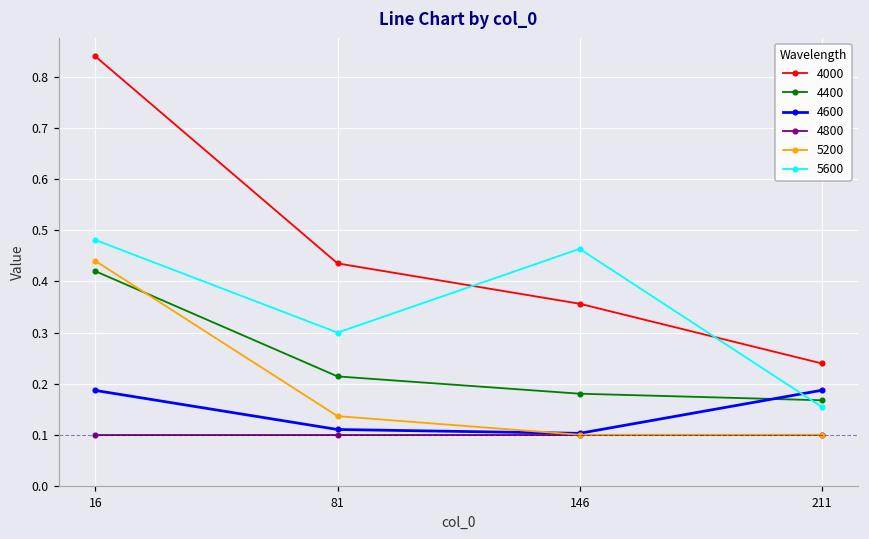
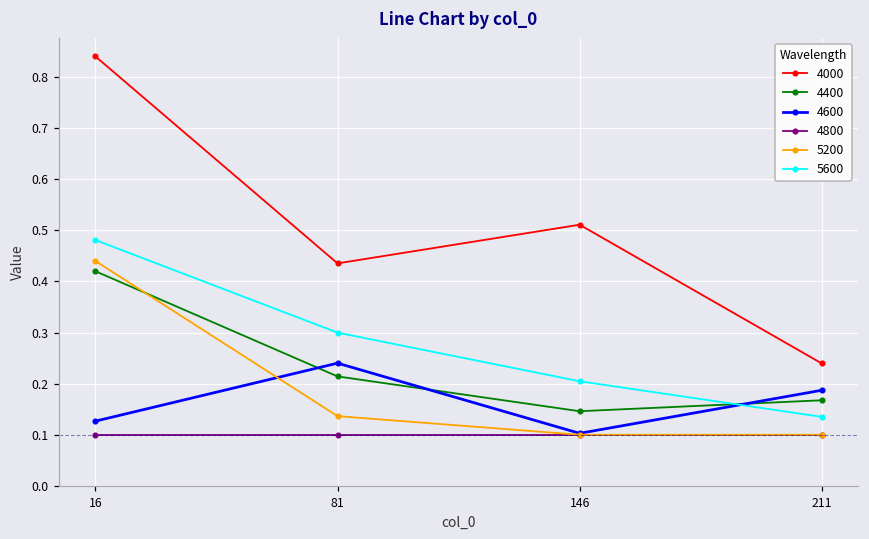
4600, 16: 0.19 -> 0.13
4600, 81: 0.11 -> 0.24
4000, 146: 0.36 -> 0.51
4400, 146: 0.18 -> 0.15
5600, 146: 0.46 -> 0.20
5600, 211: 0.15 -> 0.14
